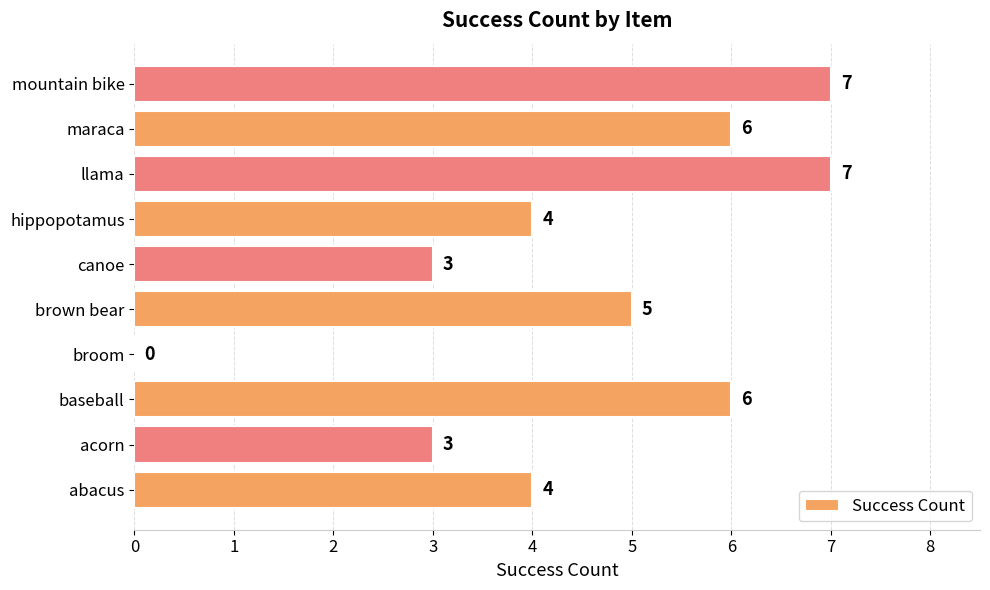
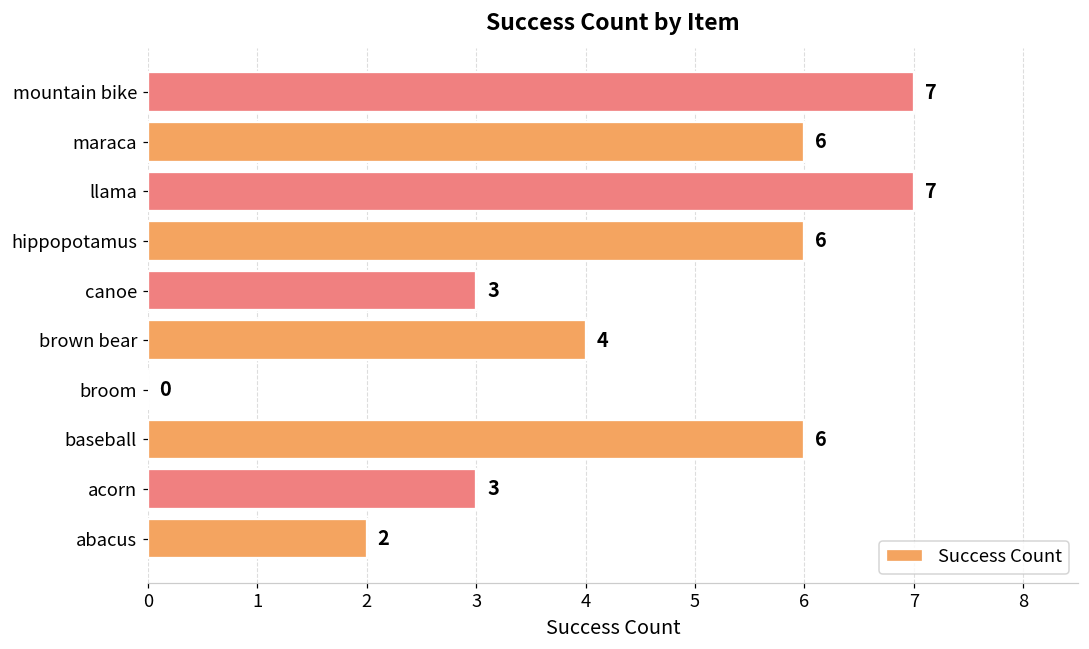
hippopotamus: 4 -> 6
brown bear: 5 -> 4
abacus: 4 -> 2
